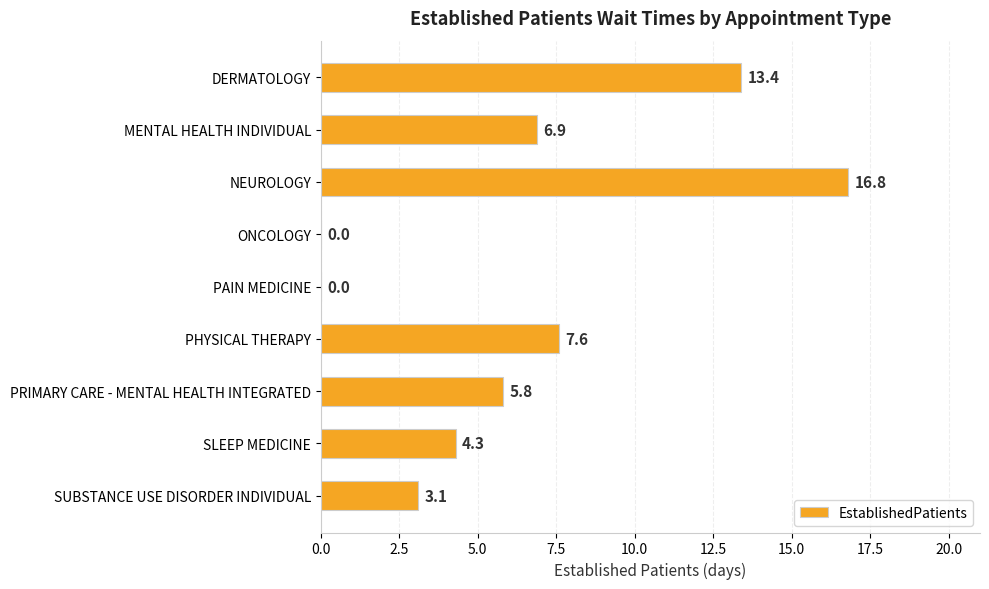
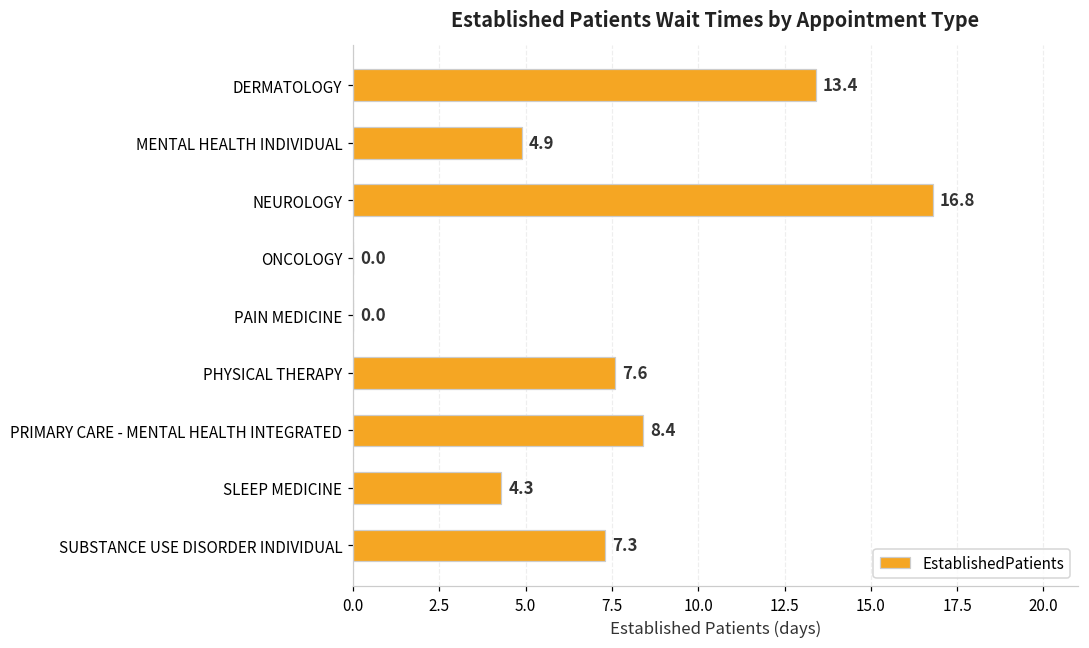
MENTAL HEALTH INDIVIDUAL: 6.9 -> 4.9
PRIMARY CARE - MENTAL HEALTH INTEGRATED: 5.8 -> 8.4
SUBSTANCE USE DISORDER INDIVIDUAL: 3.1 -> 7.3
